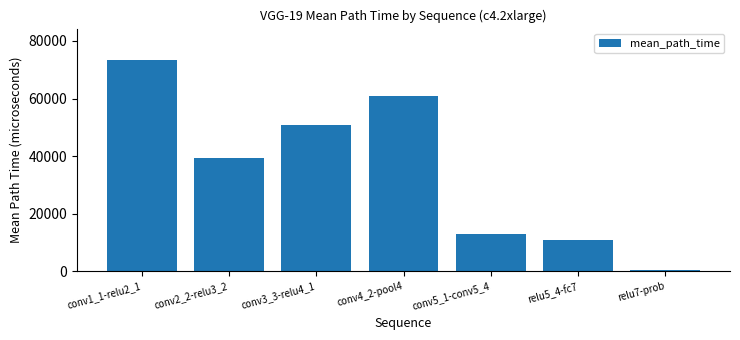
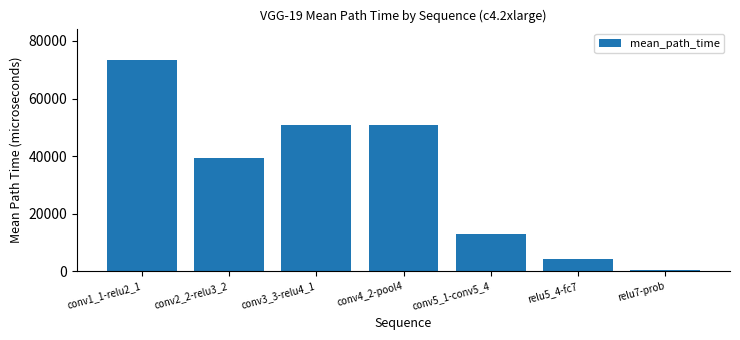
conv4_2-pool4: 61000 -> 51000
relu5_4-fc7: 11000 -> 4000
